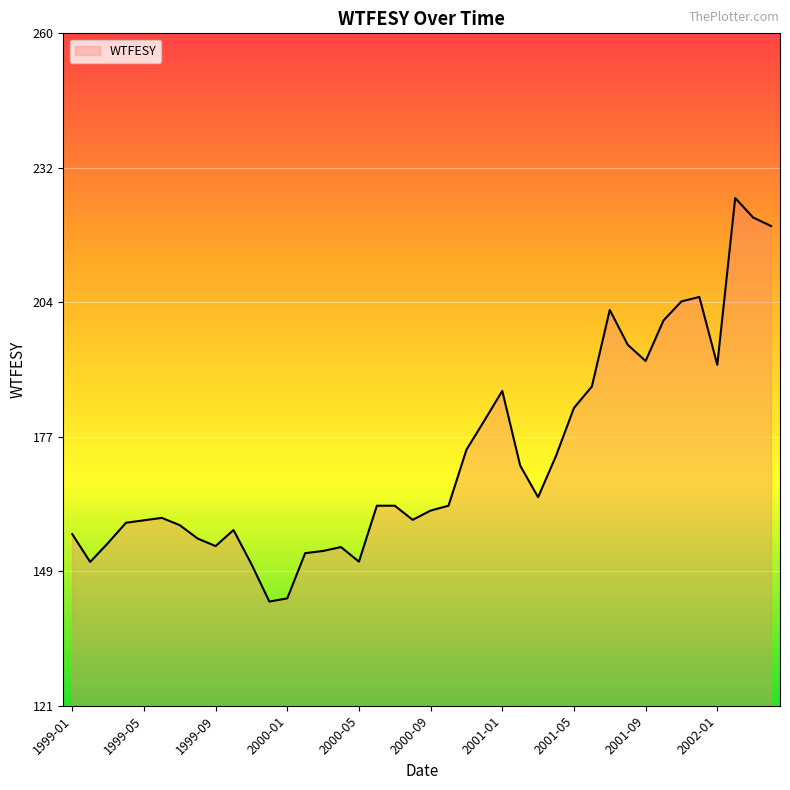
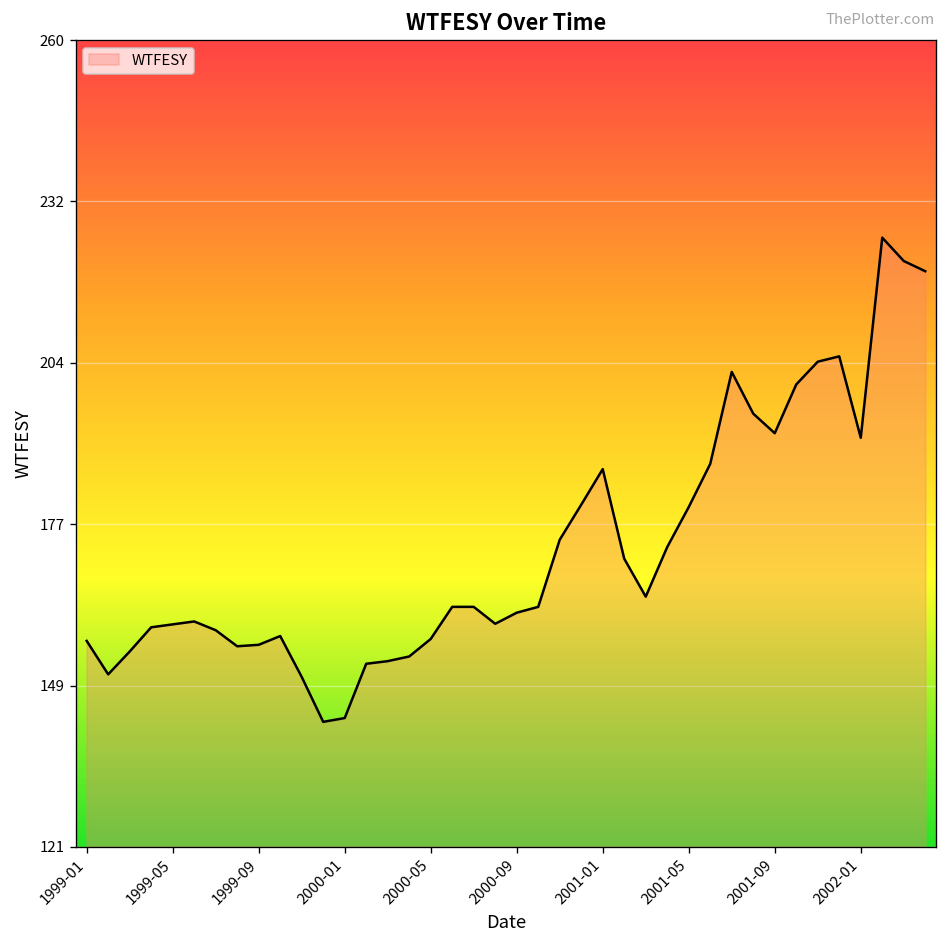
1999-09: 154 -> 156
2000-05: 151 -> 157
2001-05: 183 -> 180
